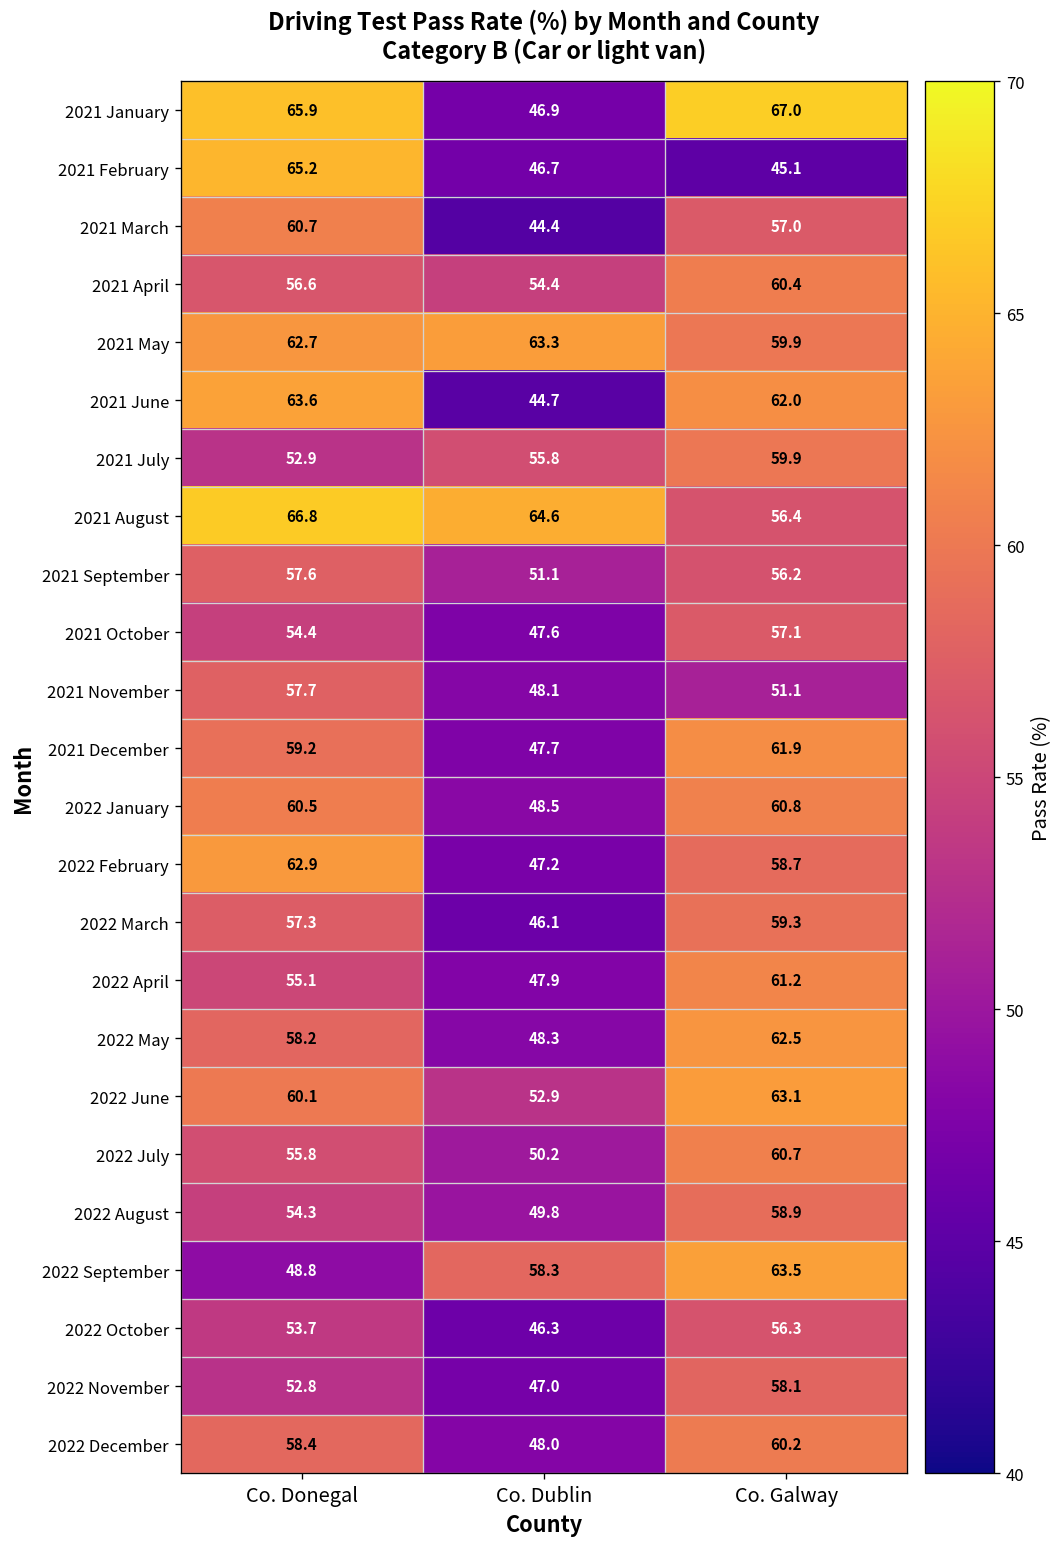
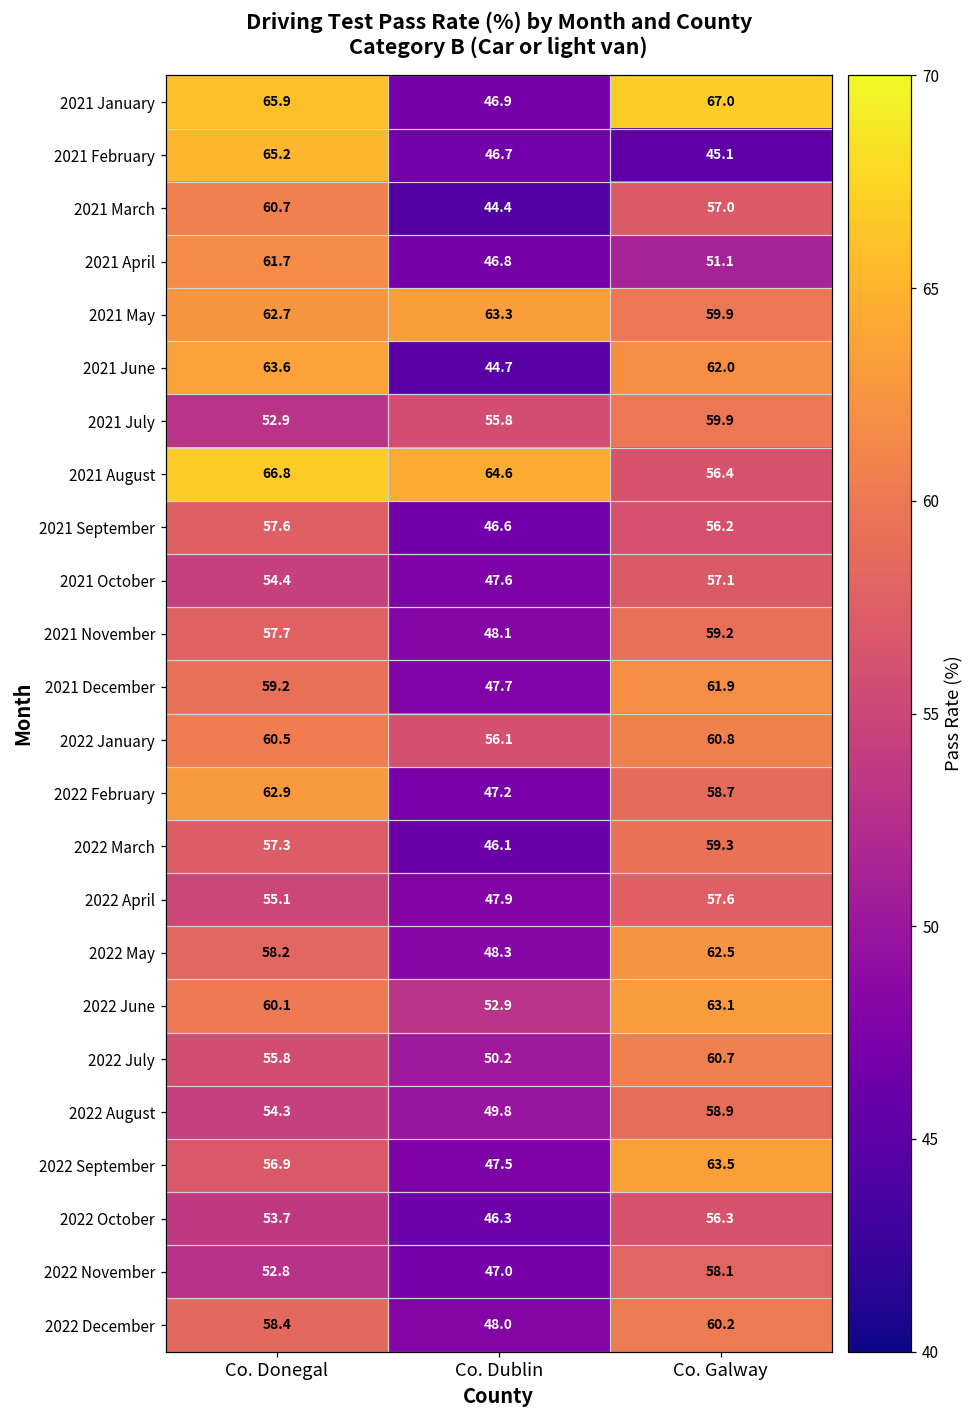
2021 April, Co. Donegal: 56.6 -> 61.7
2021 April, Co. Dublin: 54.4 -> 46.8
2021 April, Co. Galway: 60.4 -> 51.1
2021 September, Co. Dublin: 51.1 -> 46.6
2021 November, Co. Galway: 51.1 -> 59.2
2022 January, Co. Dublin: 48.5 -> 56.1
2022 April, Co. Galway: 61.2 -> 57.6
2022 September, Co. Donegal: 48.8 -> 56.9
2022 September, Co. Dublin: 58.3 -> 47.5
